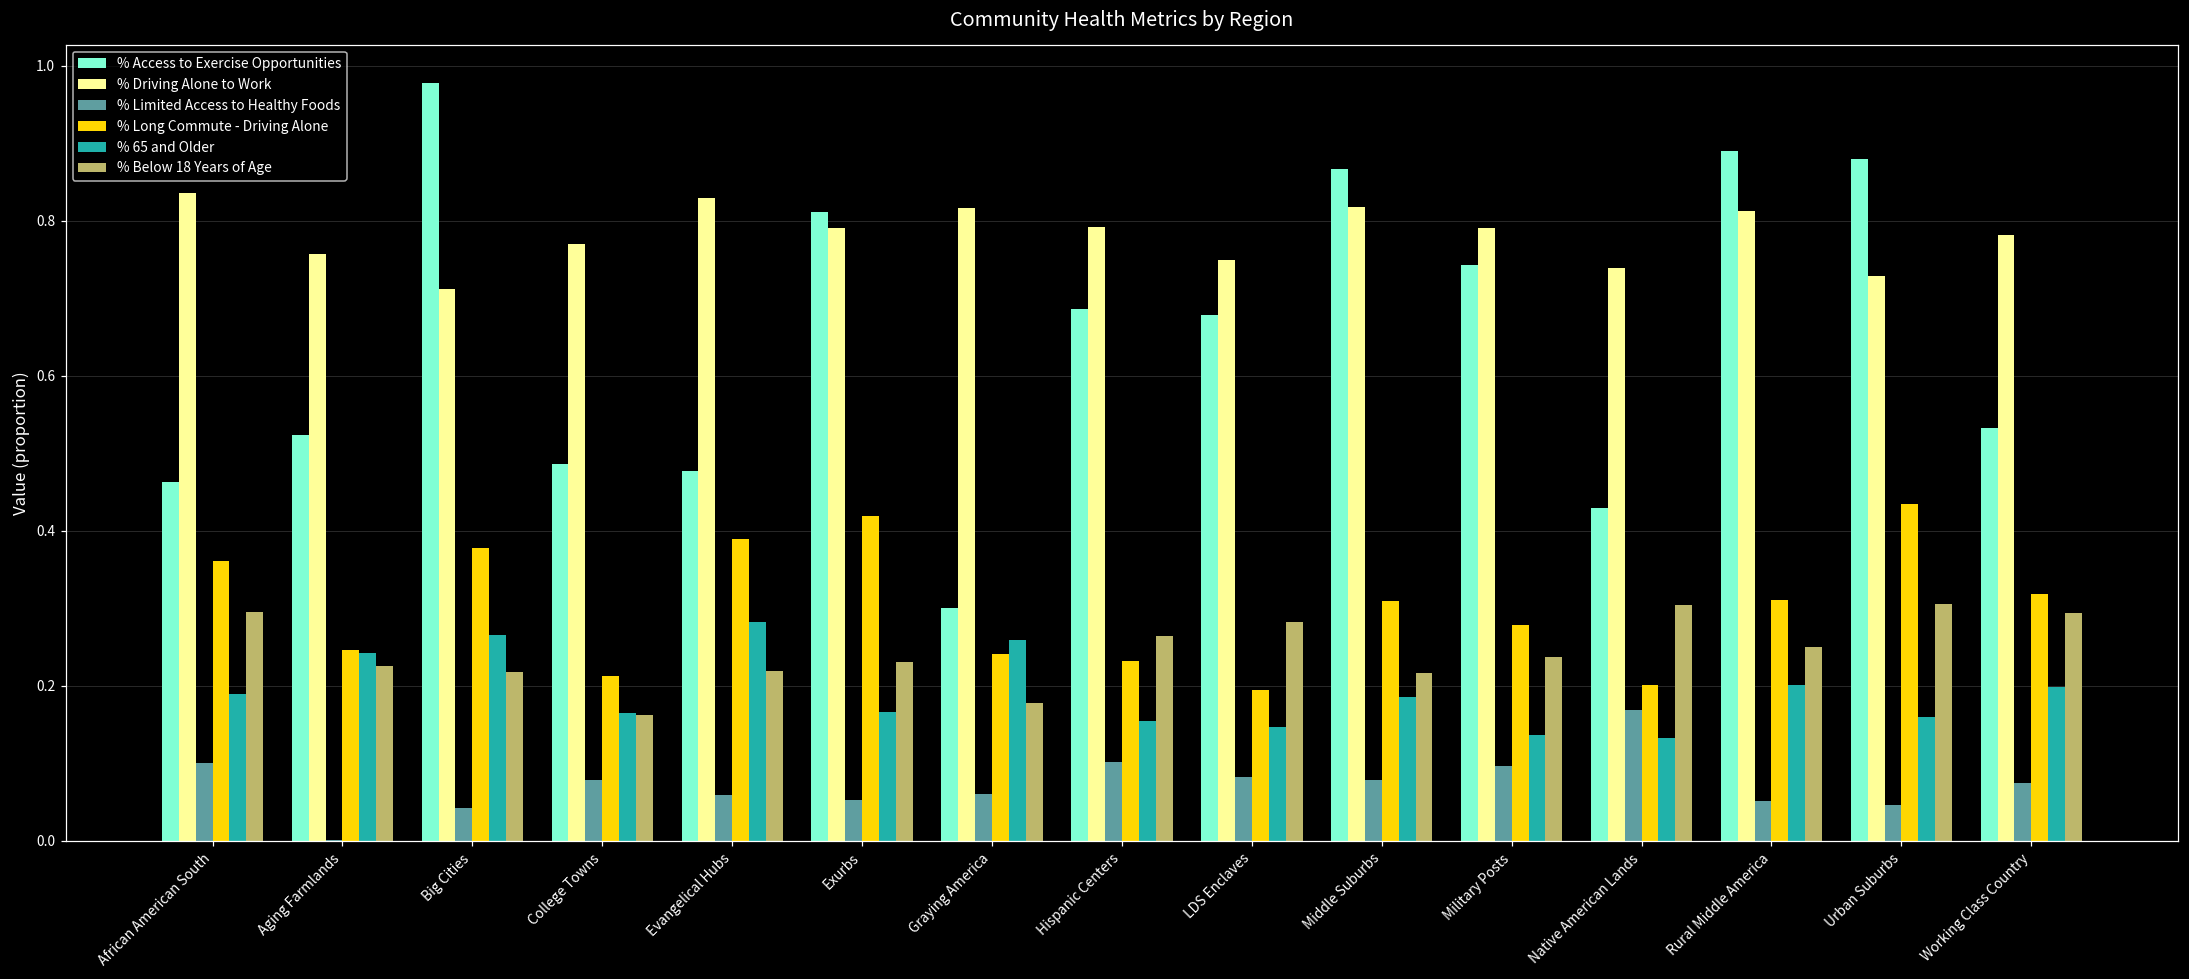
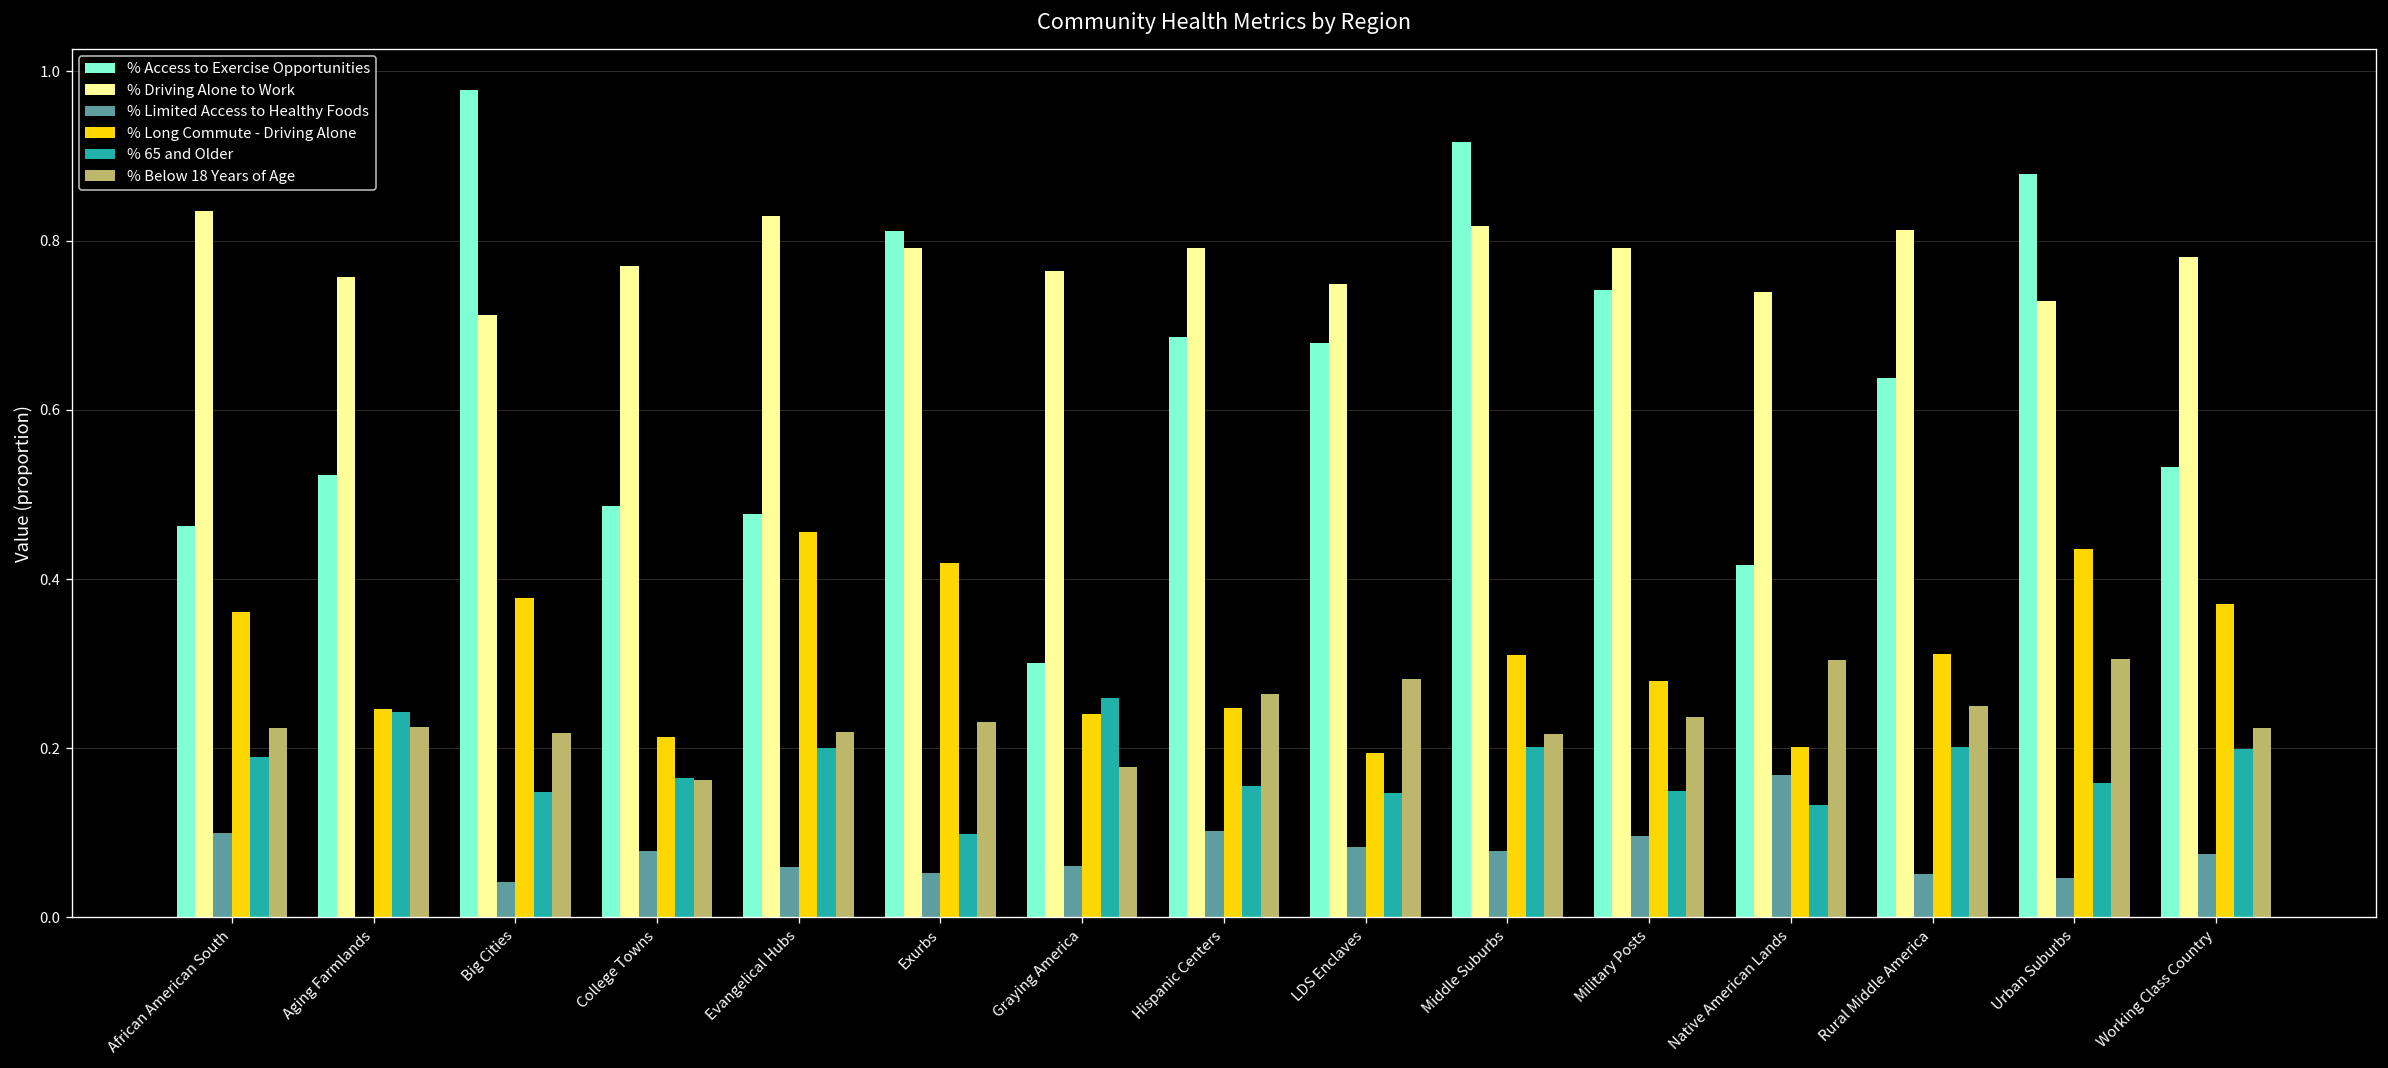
% Below 18 Years of Age, African American South: 0.30 -> 0.22
% 65 and Older, Big Cities: 0.27 -> 0.15
% Long Commute - Driving Alone, Evangelical Hubs: 0.39 -> 0.46
% 65 and Older, Evangelical Hubs: 0.28 -> 0.20
% 65 and Older, Exurbs: 0.17 -> 0.10
% Driving Alone to Work, Graying America: 0.82 -> 0.76
% Long Commute - Driving Alone, Hispanic Centers: 0.23 -> 0.25
% Access to Exercise Opportunities, Middle Suburbs: 0.87 -> 0.92
% 65 and Older, Middle Suburbs: 0.19 -> 0.20
% 65 and Older, Military Posts: 0.14 -> 0.15
% Access to Exercise Opportunities, Native American Lands: 0.43 -> 0.42
% Access to Exercise Opportunities, Rural Middle America: 0.89 -> 0.64
% Long Commute - Driving Alone, Working Class Country: 0.32 -> 0.37
% Below 18 Years of Age, Working Class Country: 0.29 -> 0.22
